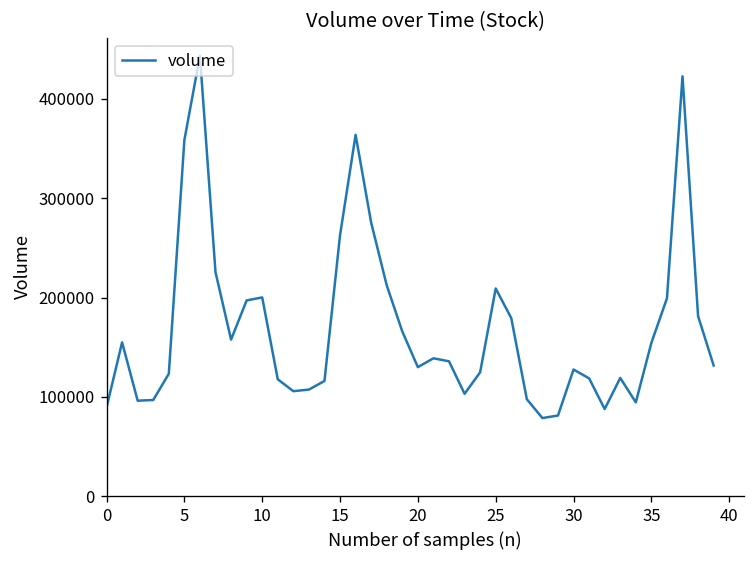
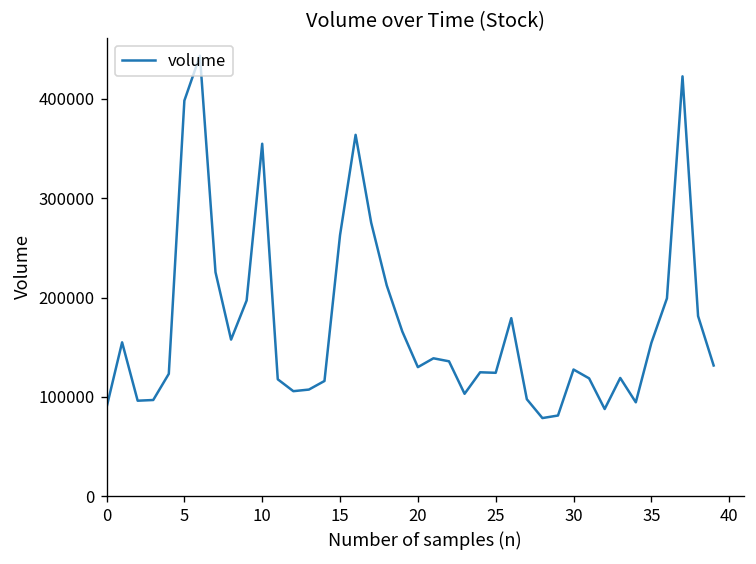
5: 360000 -> 400000
10: 200000 -> 350000
25: 210000 -> 120000
